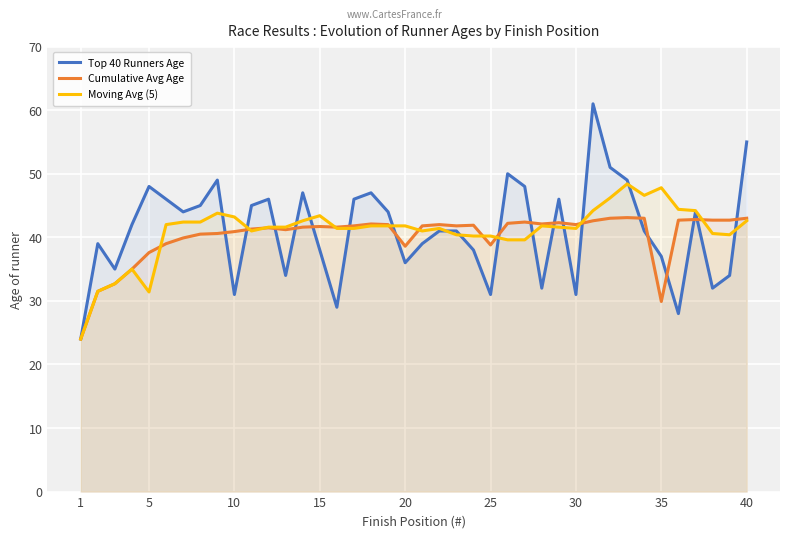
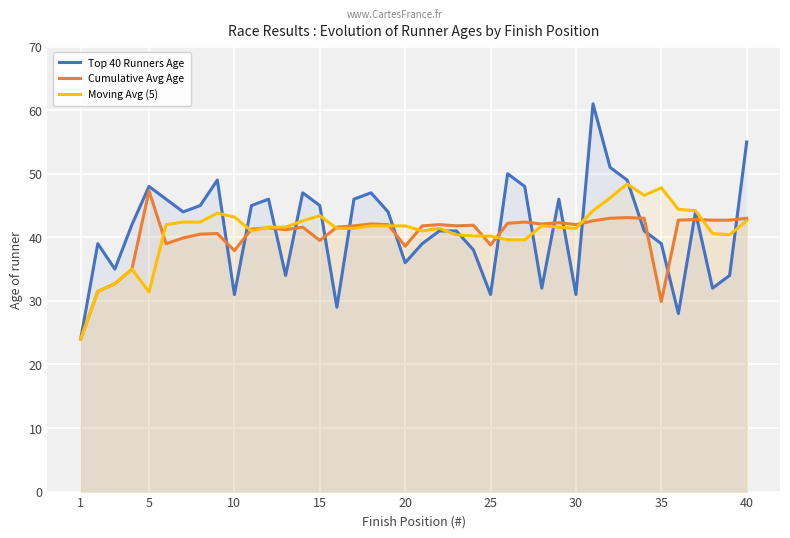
Cumulative Avg Age, 5: 38 -> 47
Cumulative Avg Age, 10: 41 -> 38
Top 40 Runners Age, 15: 38 -> 45
Cumulative Avg Age, 15: 42 -> 40
Top 40 Runners Age, 35: 37 -> 39
